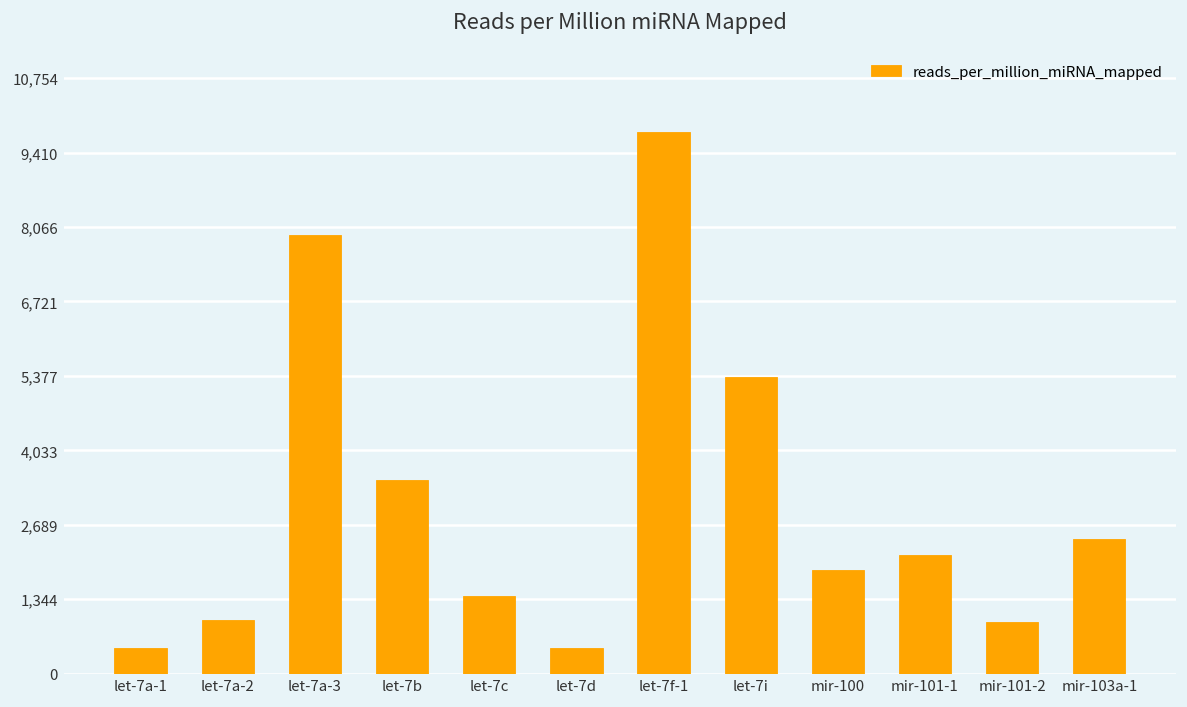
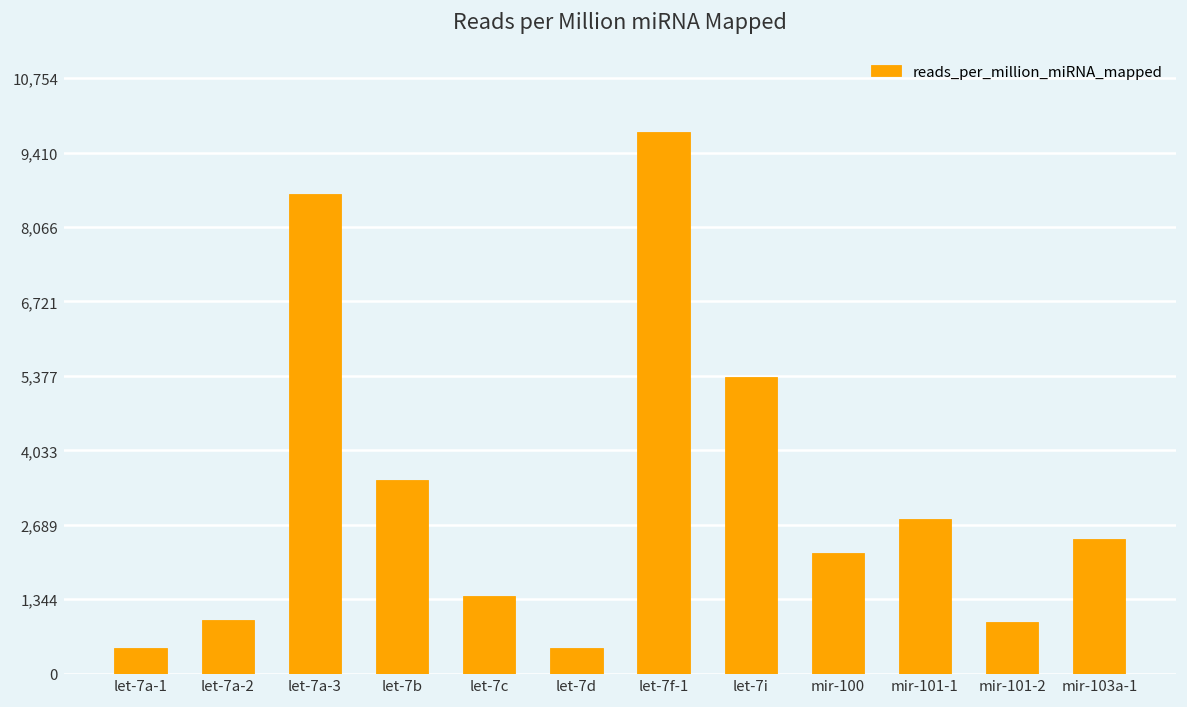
let-7a-3: 7,900 -> 8,700
mir-100: 1,900 -> 2,200
mir-101-1: 2,100 -> 2,800
